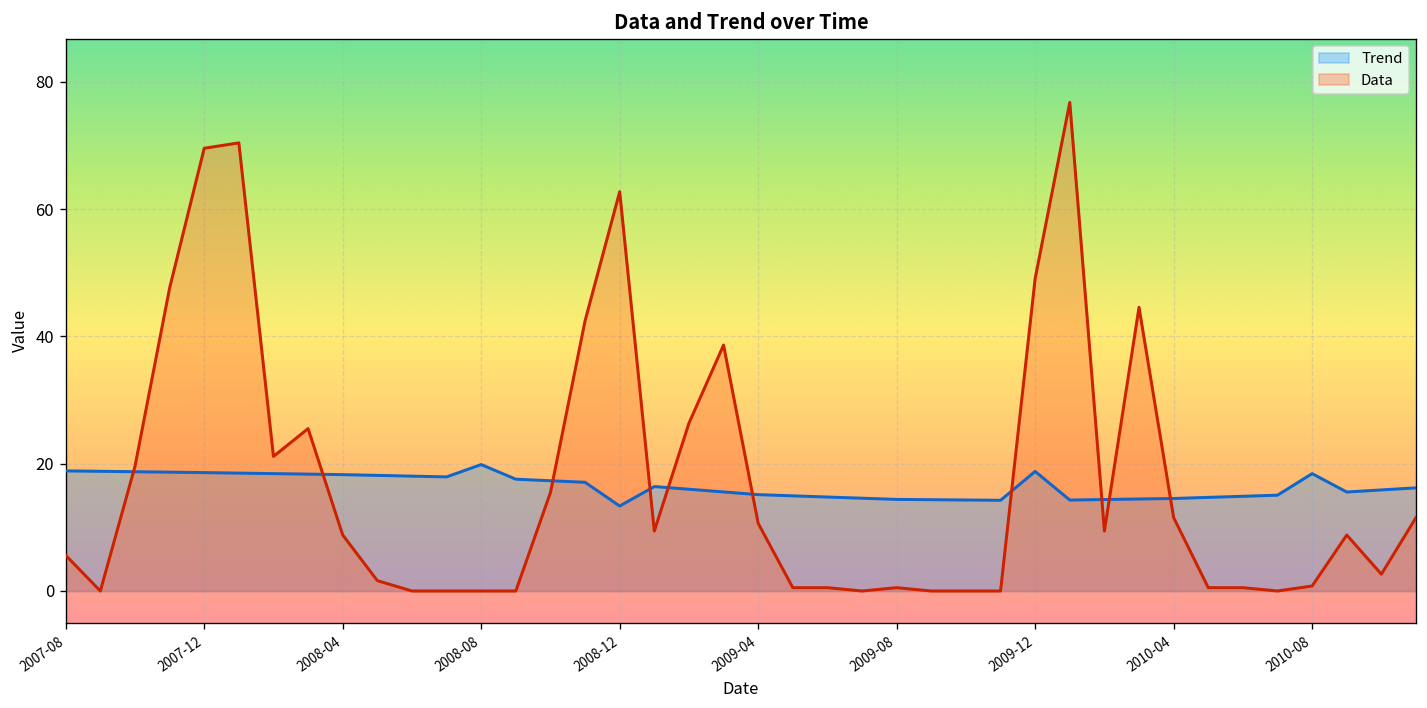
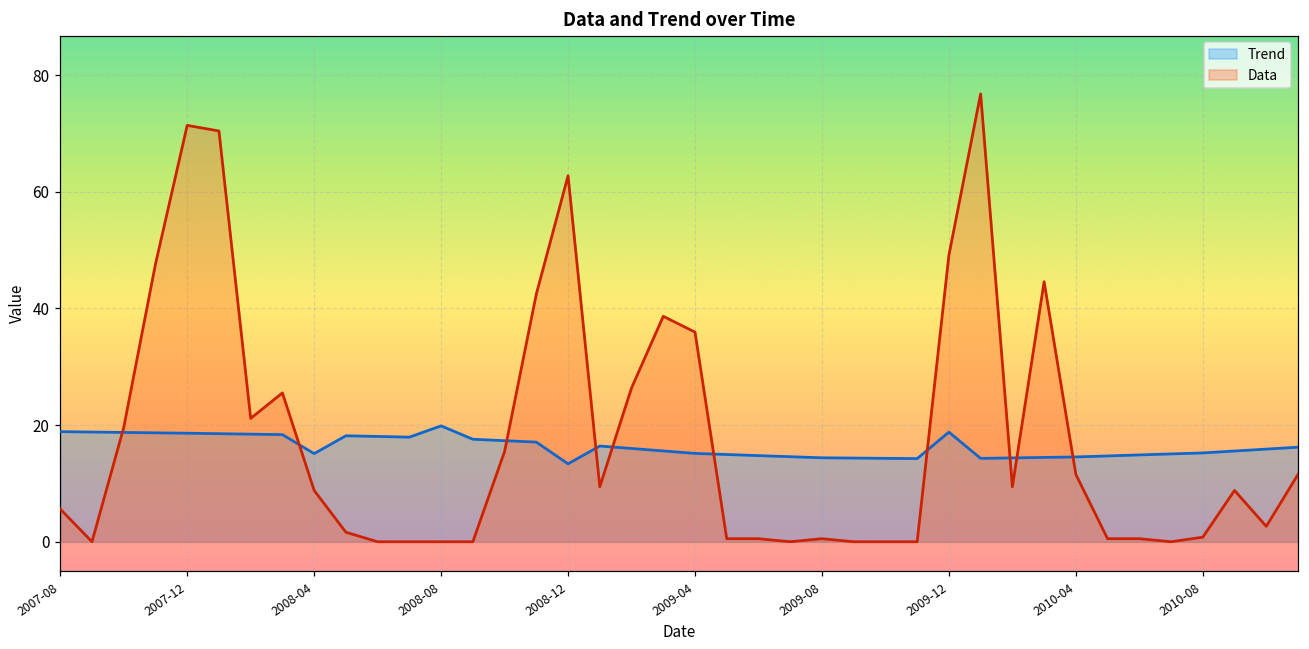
Data, 2007-12: 70 -> 71
Trend, 2008-04: 18 -> 15
Data, 2009-04: 11 -> 36
Trend, 2010-08: 18 -> 15
